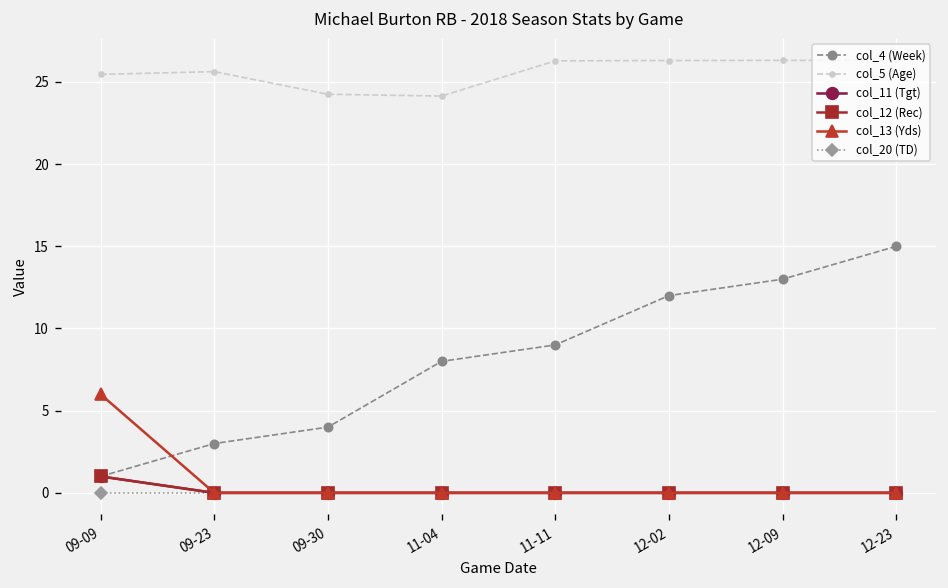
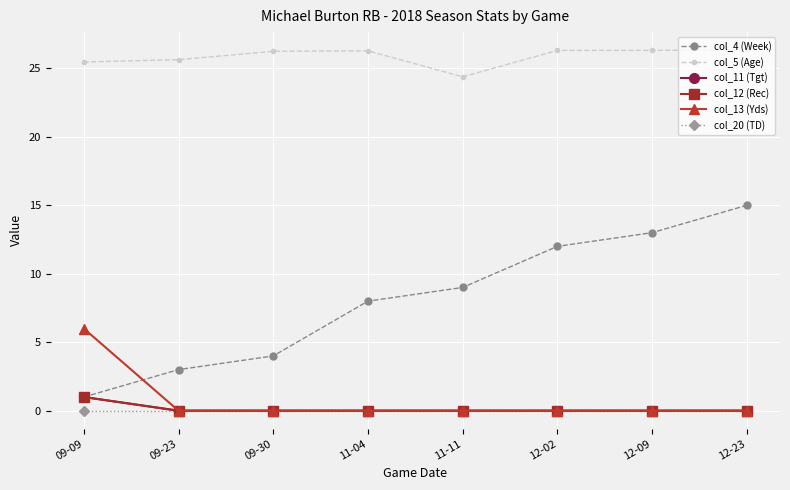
col_5 (Age), 09-30: 24.3 -> 26.2
col_5 (Age), 11-04: 24.1 -> 26.3
col_5 (Age), 11-11: 26.3 -> 24.4
